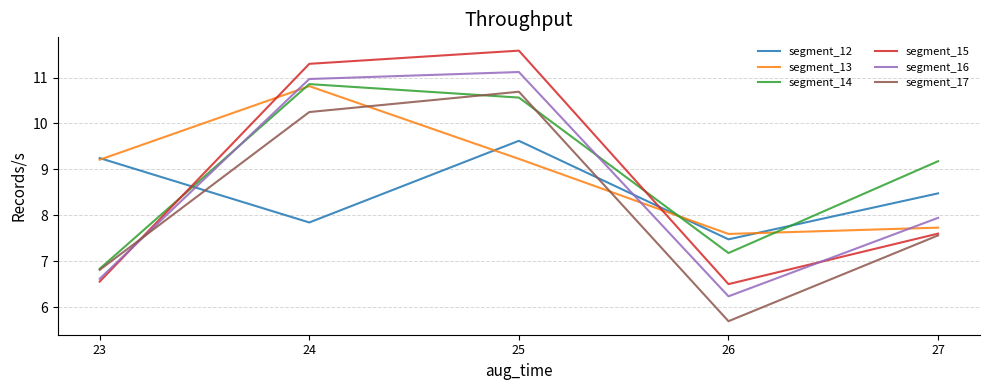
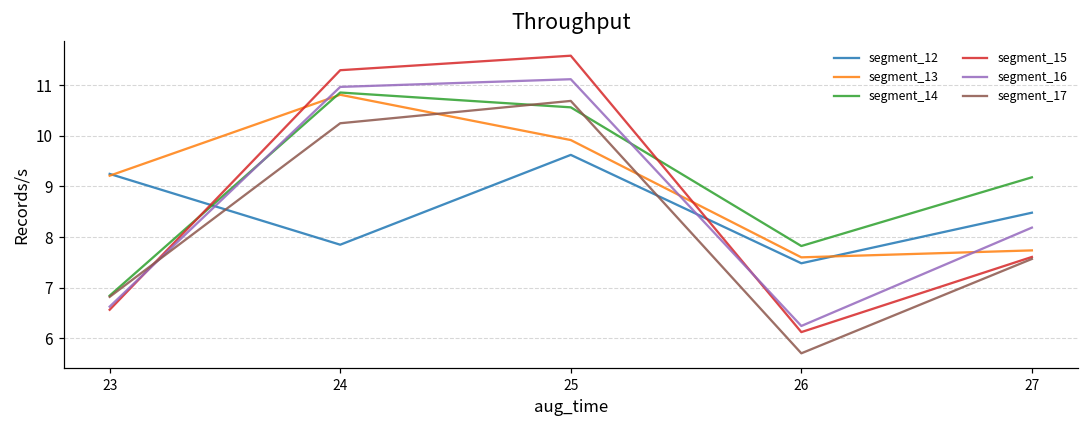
segment_13, 25: 9.2 -> 9.9
segment_14, 26: 7.2 -> 7.8
segment_15, 26: 6.5 -> 6.1
segment_16, 27: 7.9 -> 8.2
